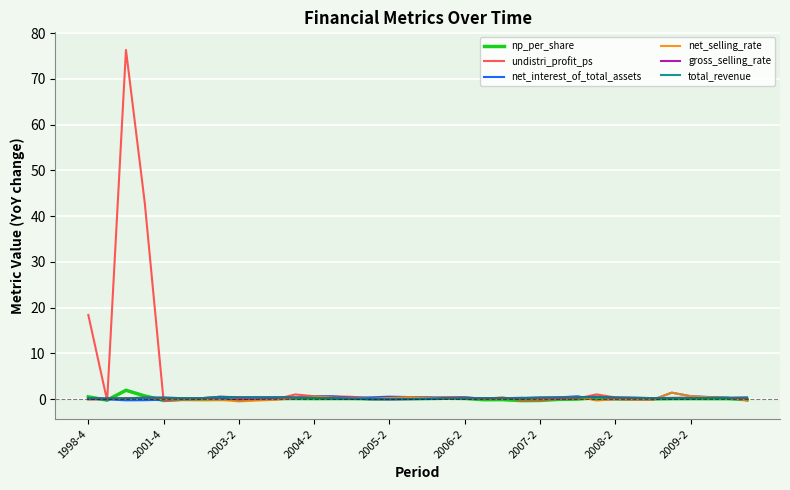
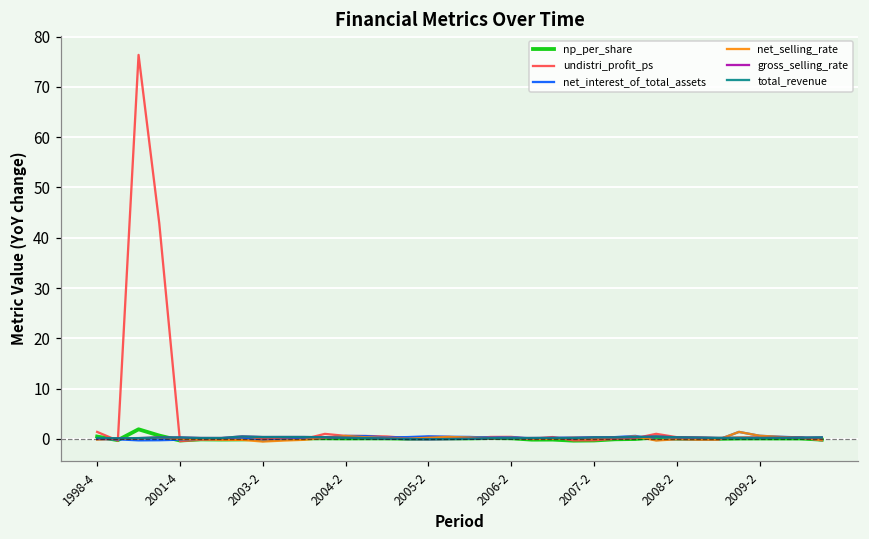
undistri_profit_ps, 1998-4: 18 -> 1
